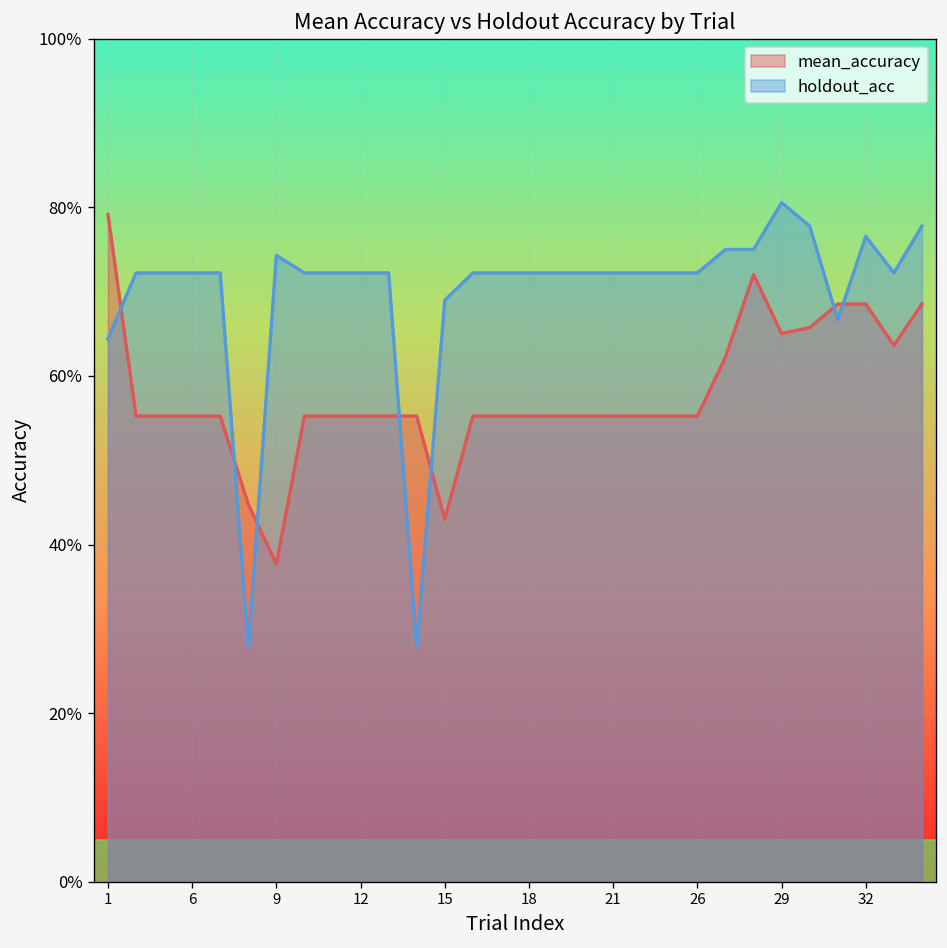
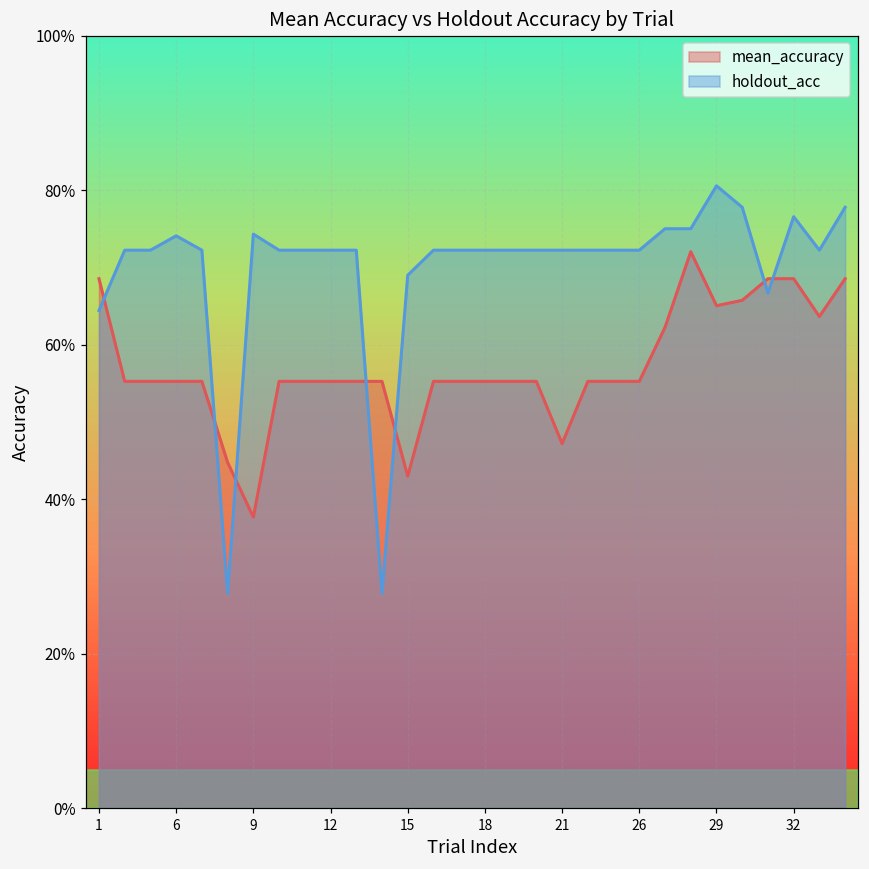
mean_accuracy, 1: 79% -> 69%
holdout_acc, 6: 72% -> 74%
mean_accuracy, 21: 55% -> 47%
